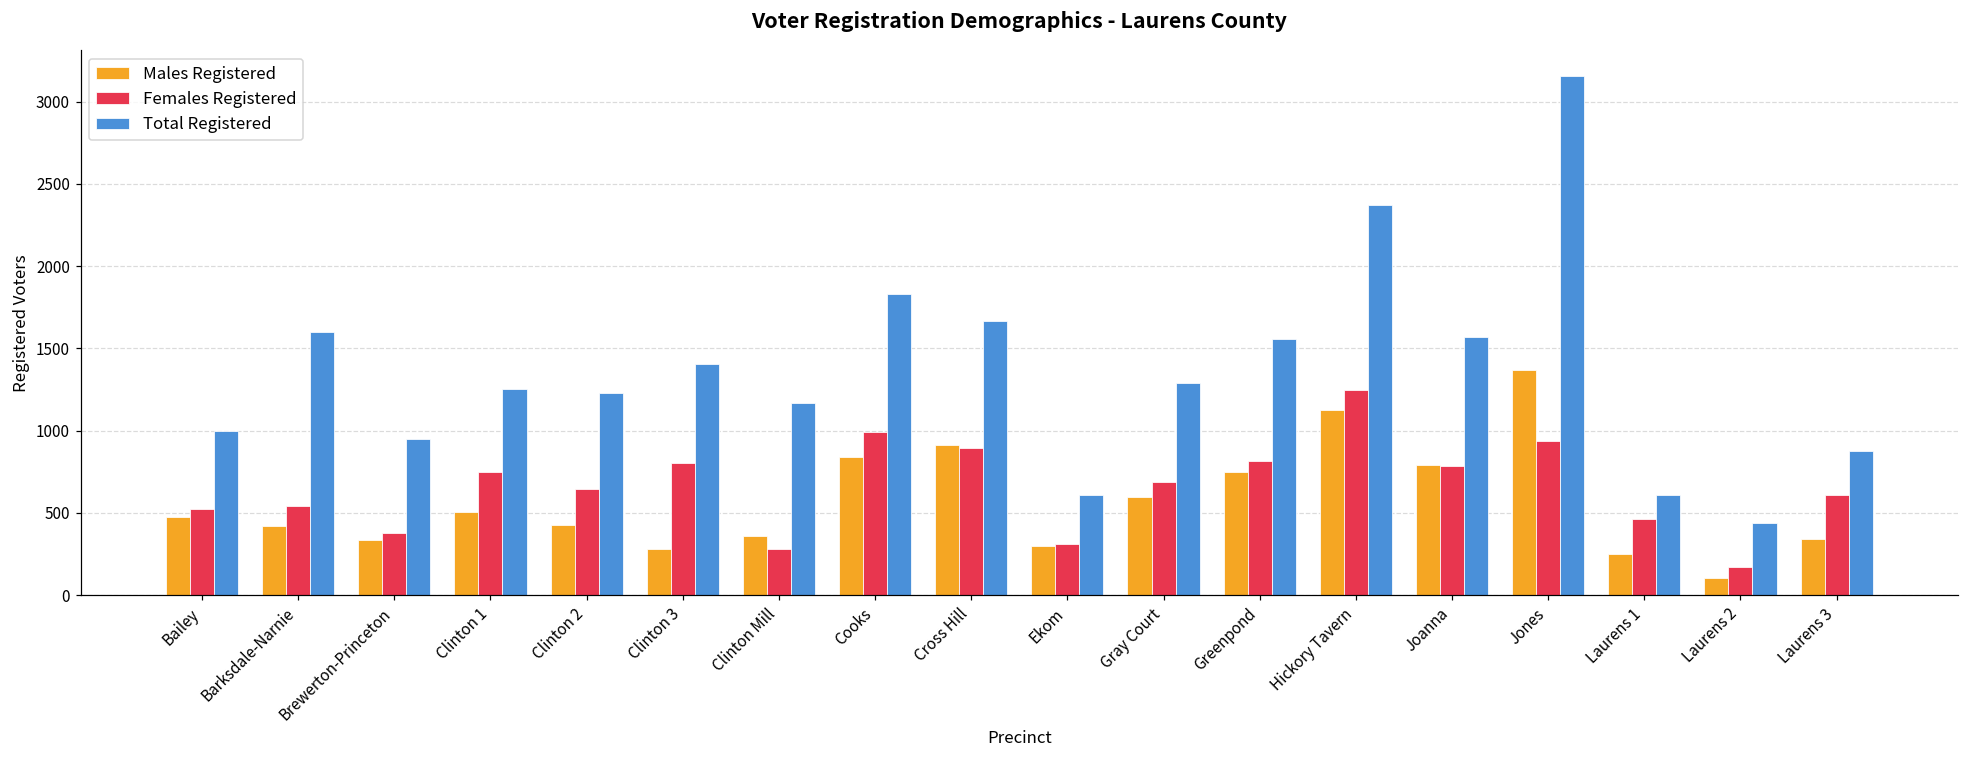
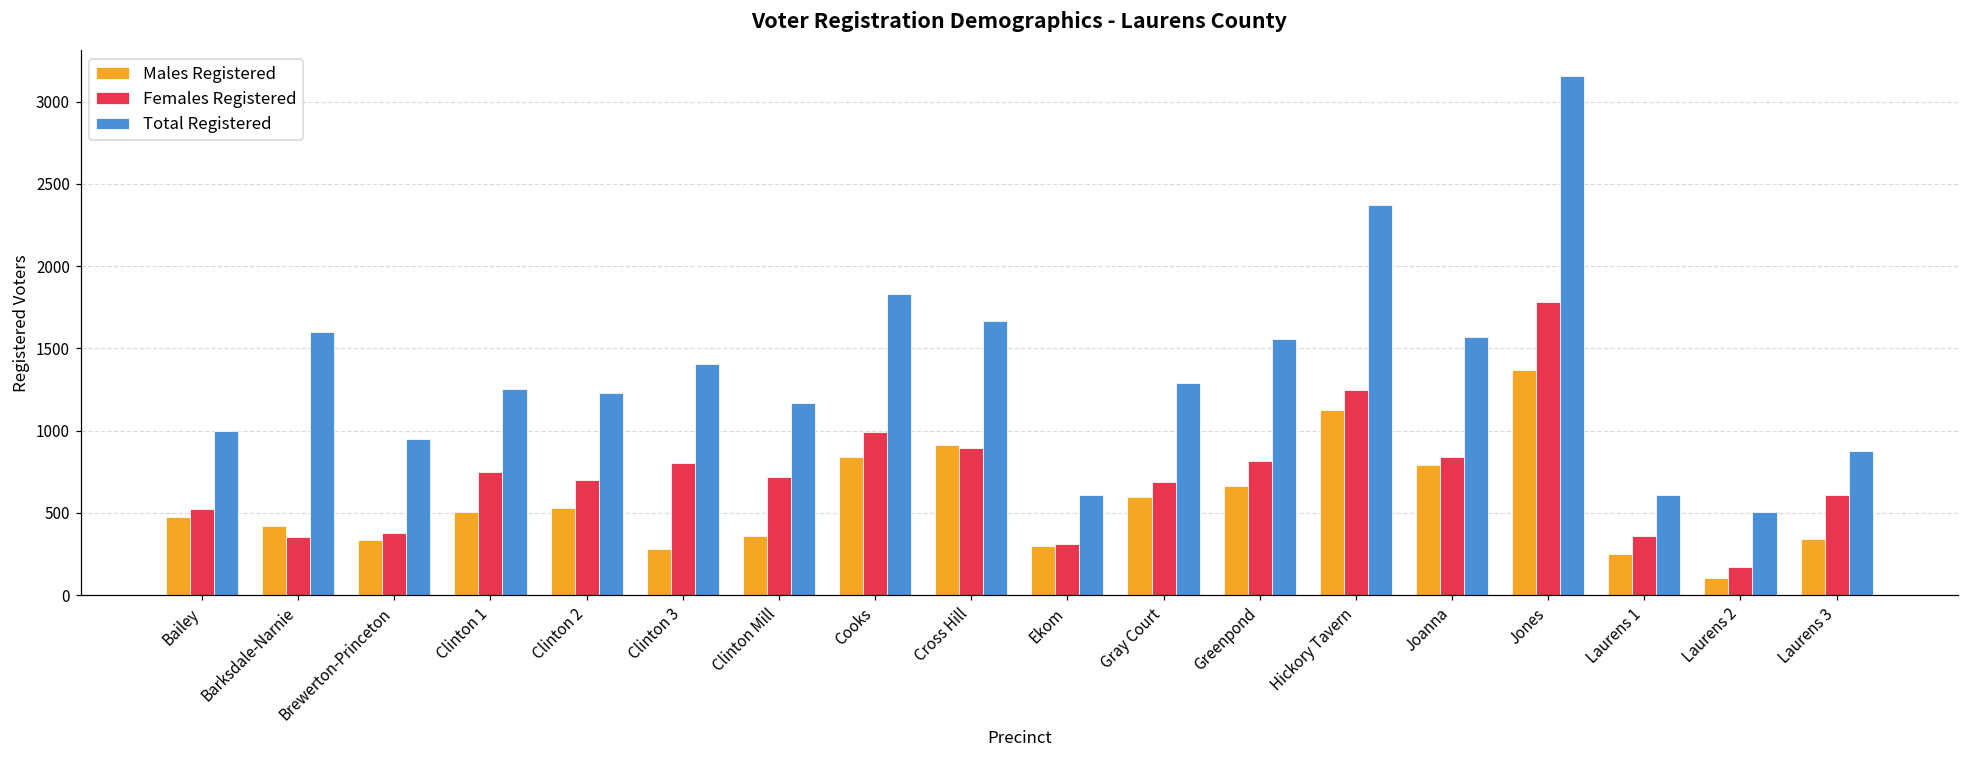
Females Registered, Barksdale-Narnie: 540 -> 350
Males Registered, Clinton 2: 430 -> 530
Females Registered, Clinton 2: 640 -> 700
Females Registered, Clinton Mill: 280 -> 720
Males Registered, Greenpond: 750 -> 660
Females Registered, Joanna: 780 -> 840
Females Registered, Jones: 940 -> 1780
Females Registered, Laurens 1: 460 -> 360
Total Registered, Laurens 2: 440 -> 510
